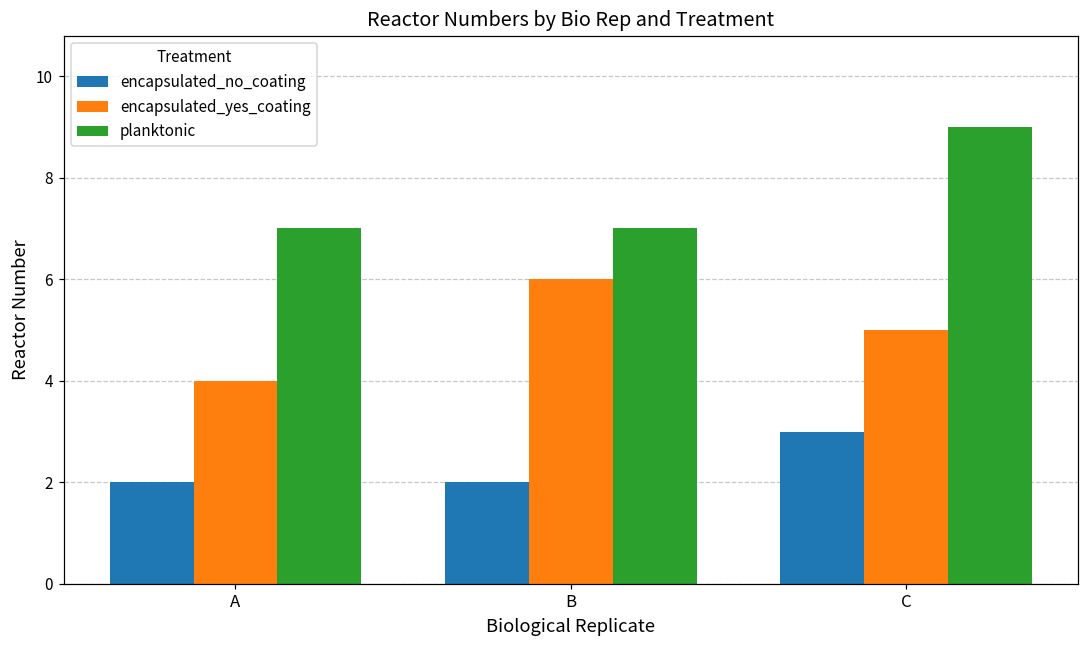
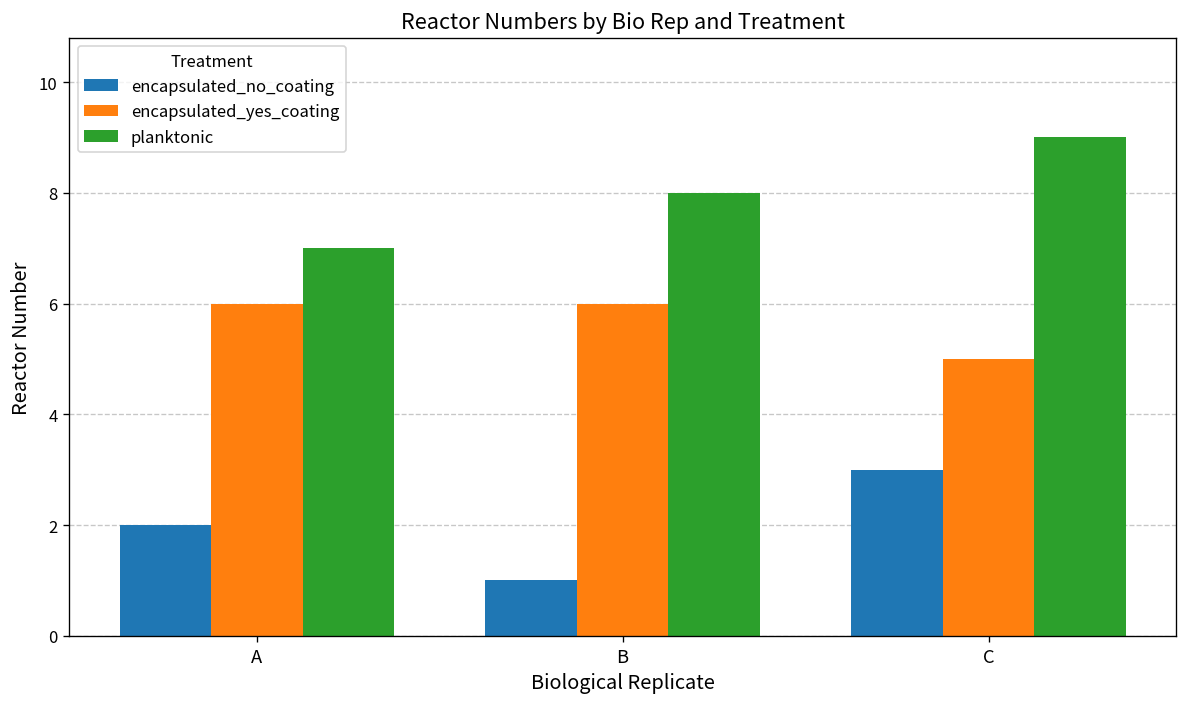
encapsulated_yes_coating, A: 4 -> 6
encapsulated_no_coating, B: 2 -> 1
planktonic, B: 7 -> 8
